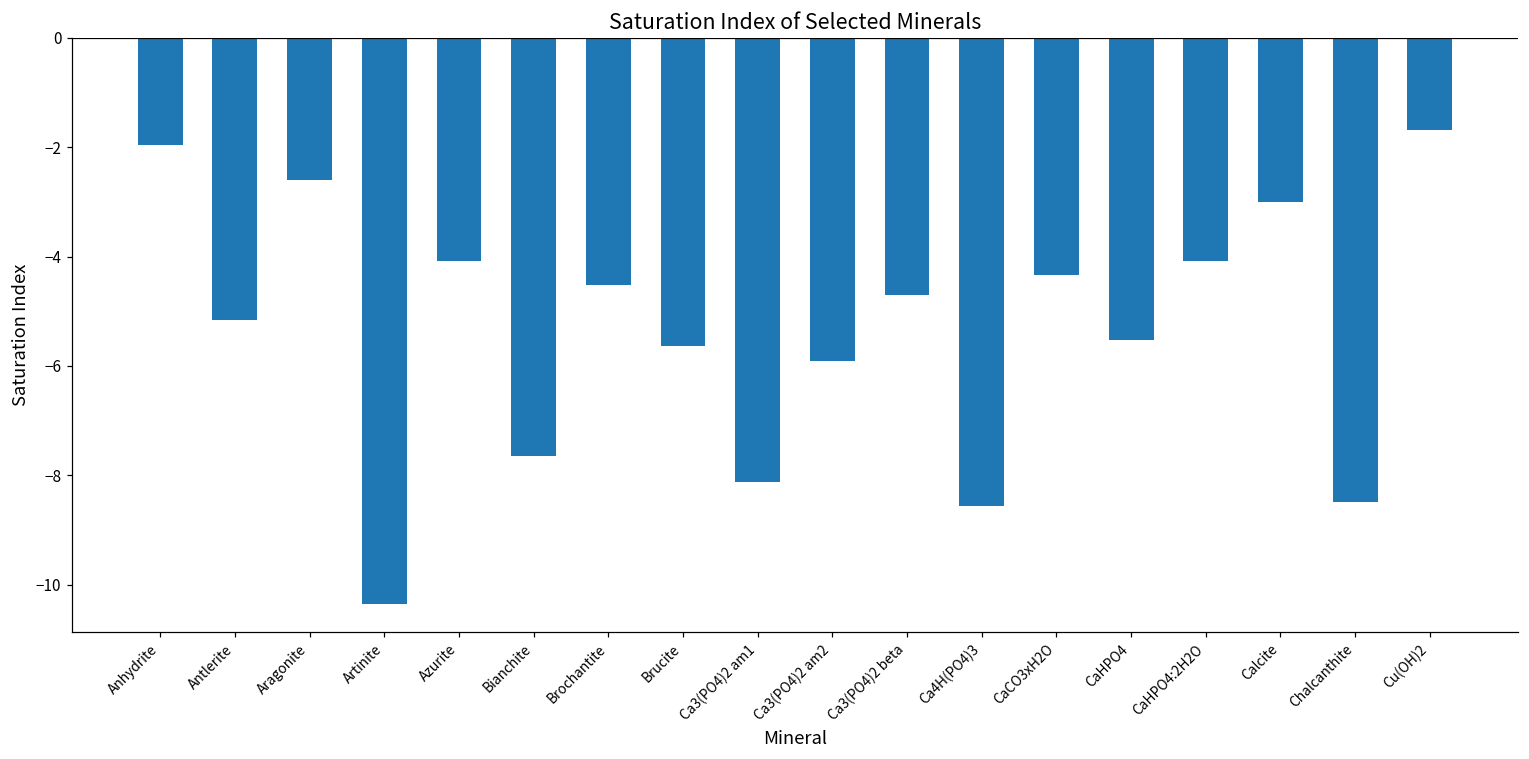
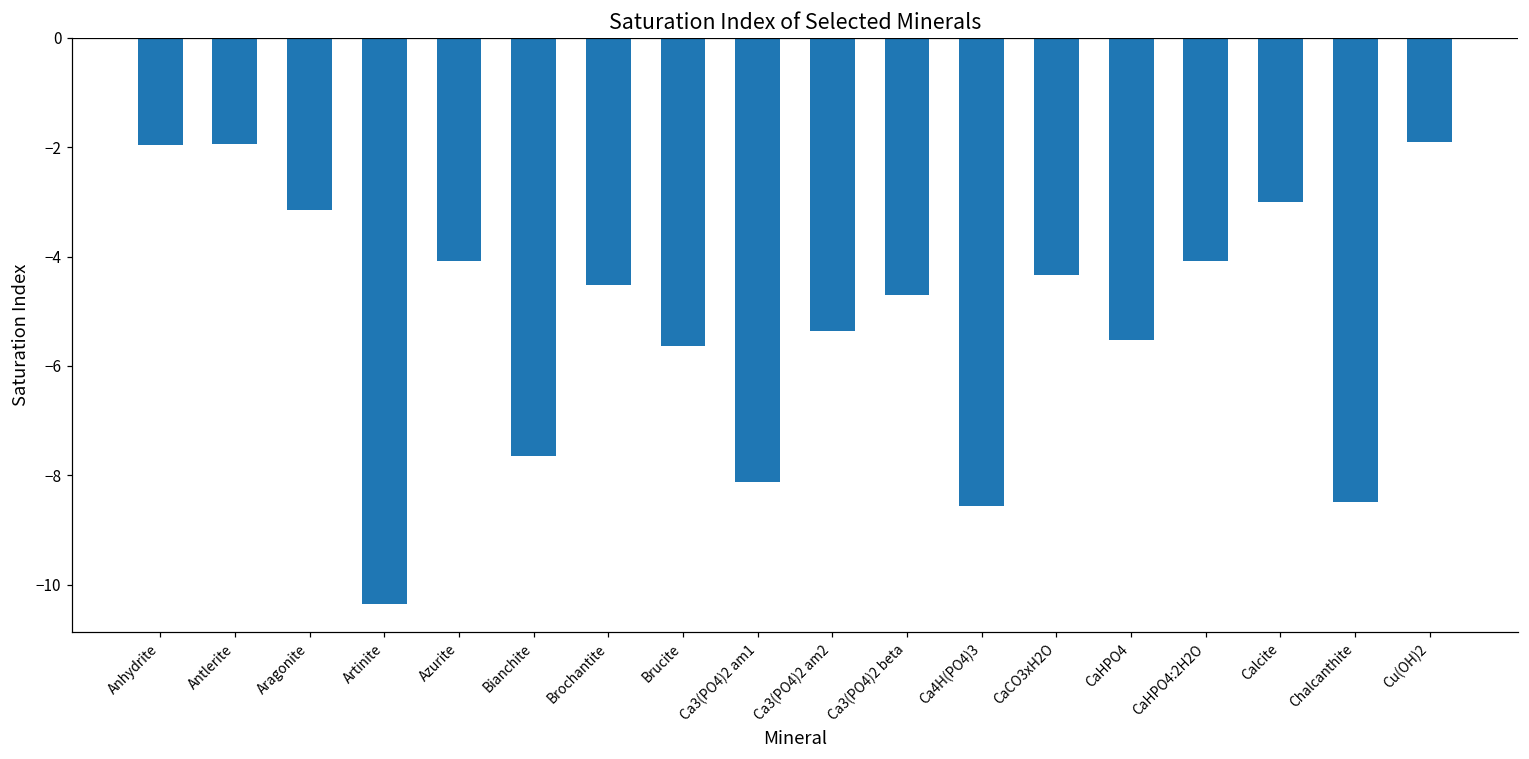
Antlerite: -5.2 -> -1.9
Aragonite: -2.6 -> -3.2
Ca3(PO4)2 am2: -5.9 -> -5.4
Cu(OH)2: -1.7 -> -1.9
